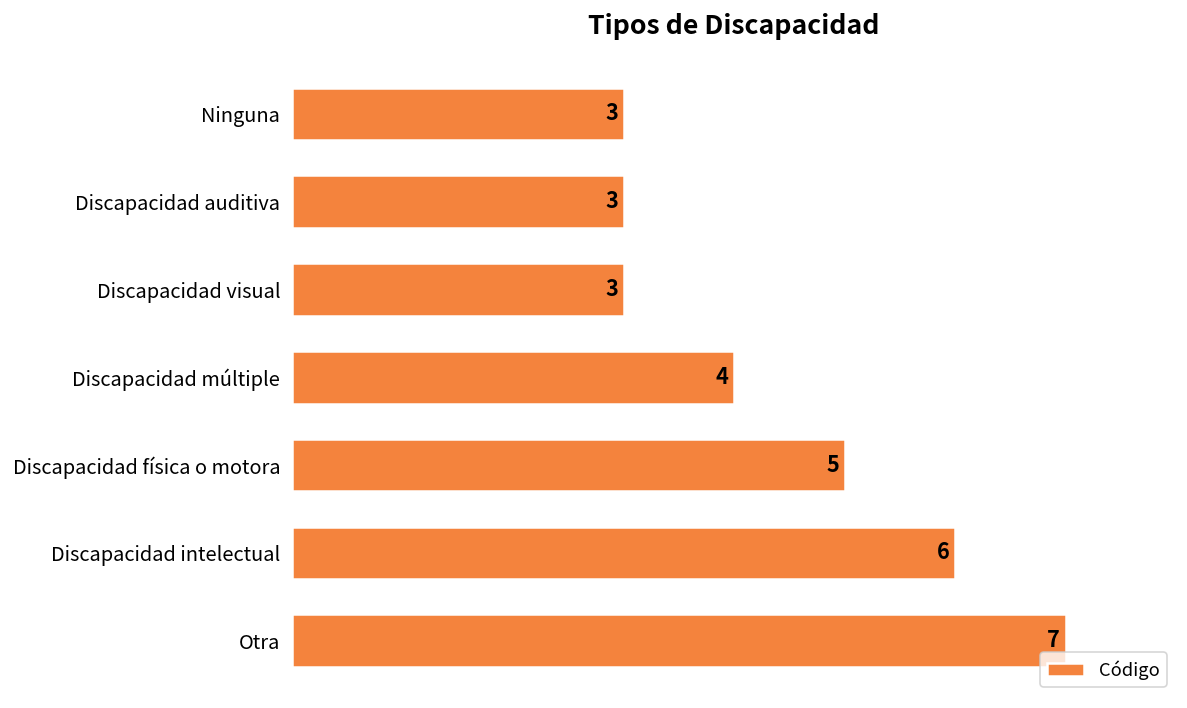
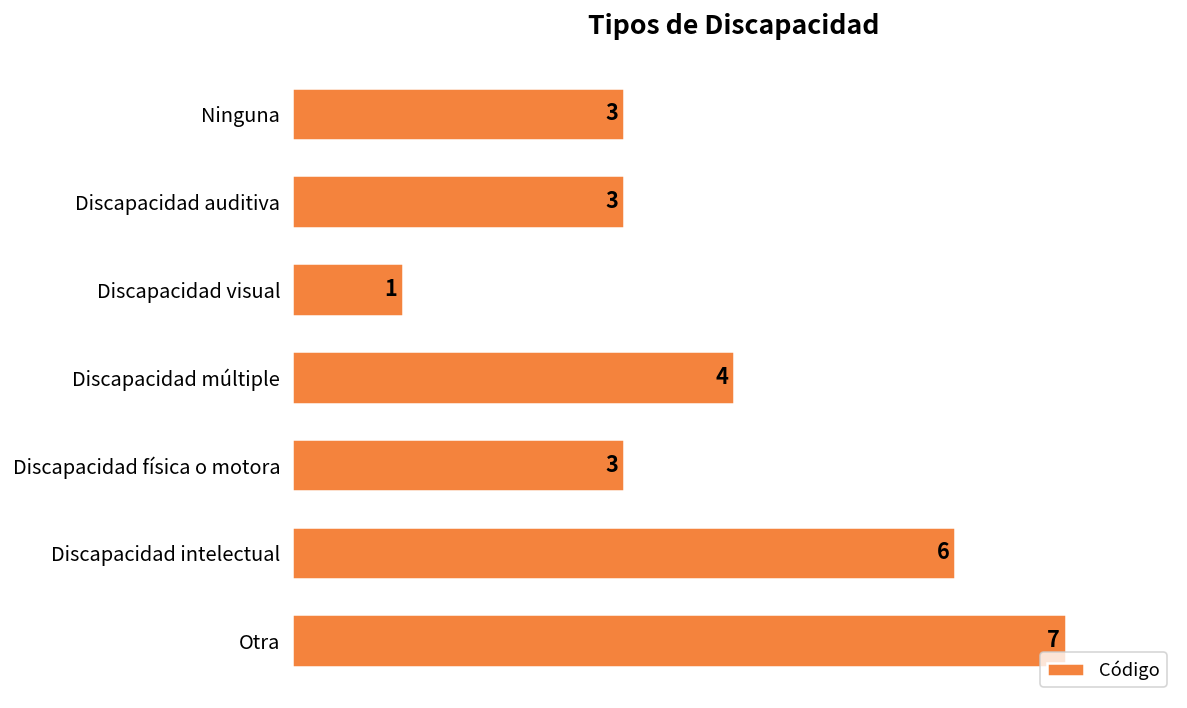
Discapacidad visual: 3 -> 1
Discapacidad física o motora: 5 -> 3
